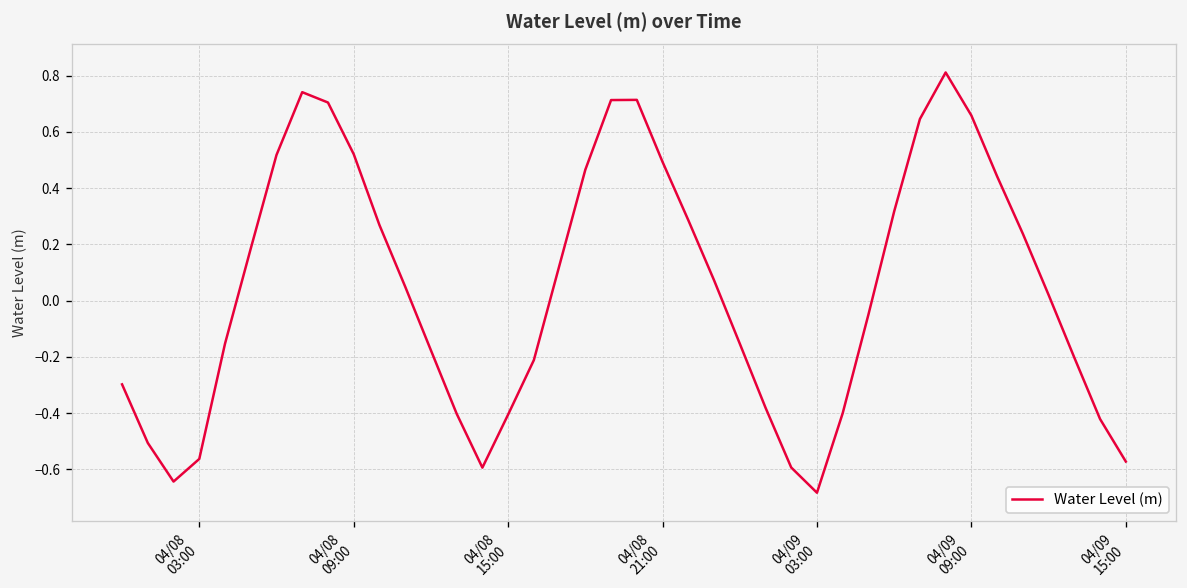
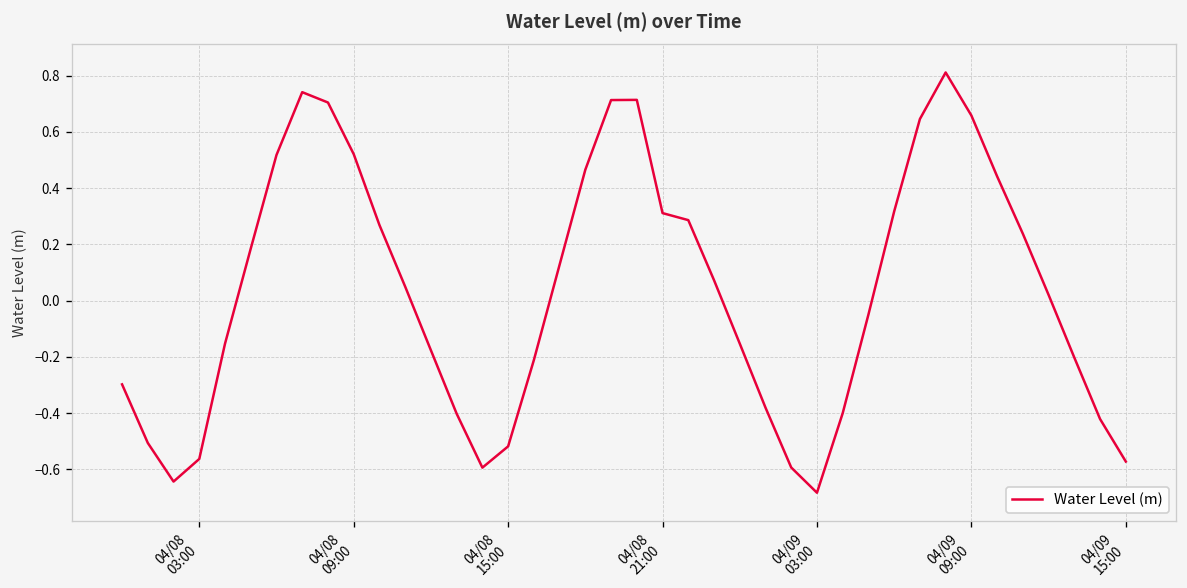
04/08 15:00: -0.40 -> -0.52
04/08 21:00: 0.49 -> 0.31
